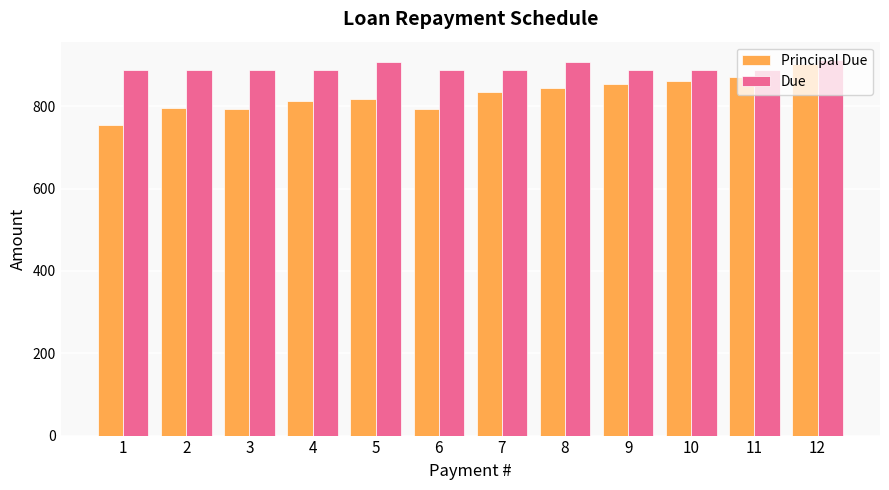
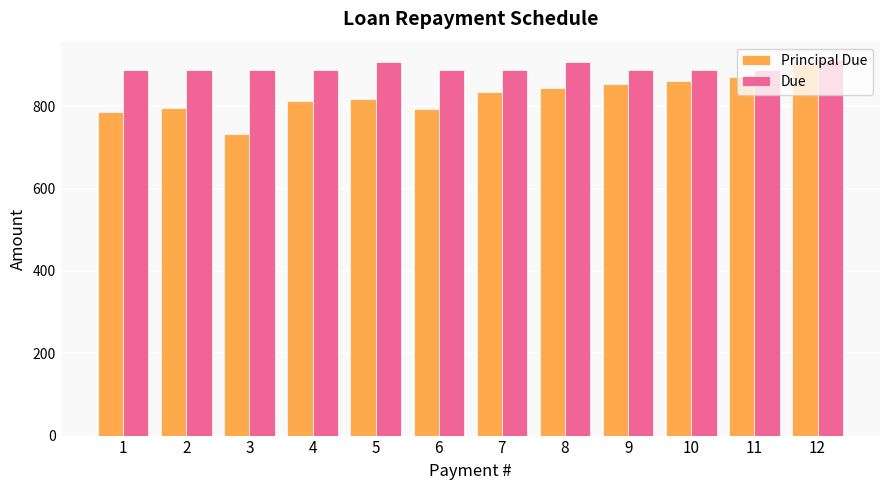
Principal Due, 1: 760 -> 790
Principal Due, 3: 790 -> 730
